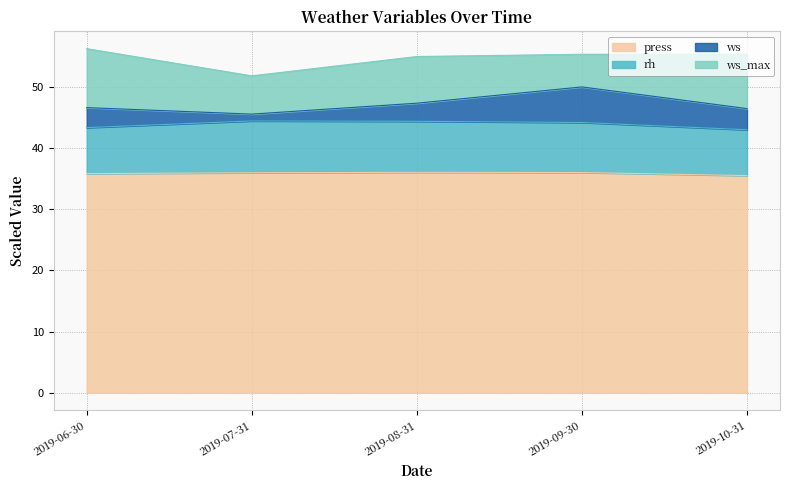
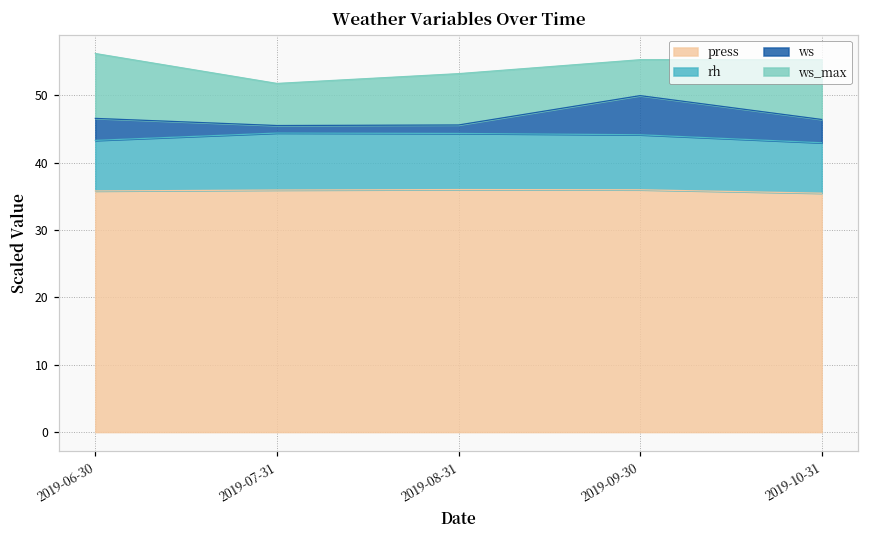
ws, 2019-08-31: 3 -> 1
